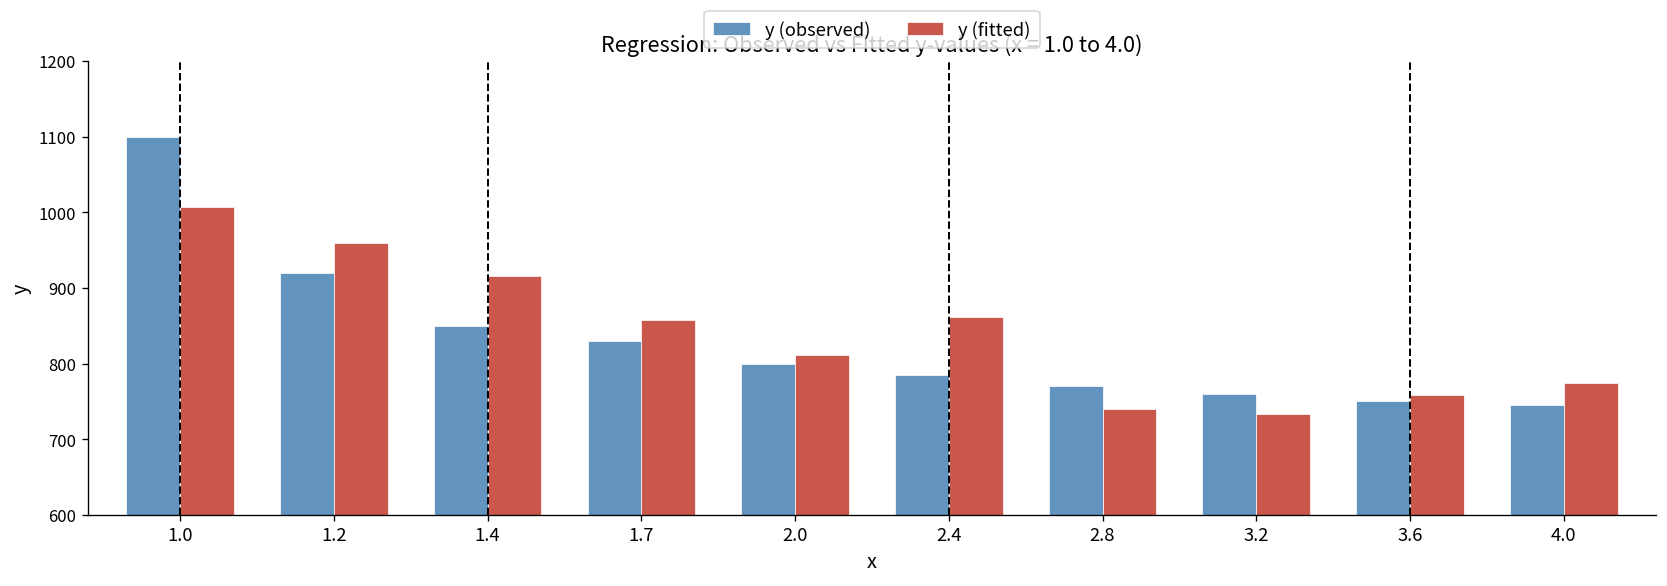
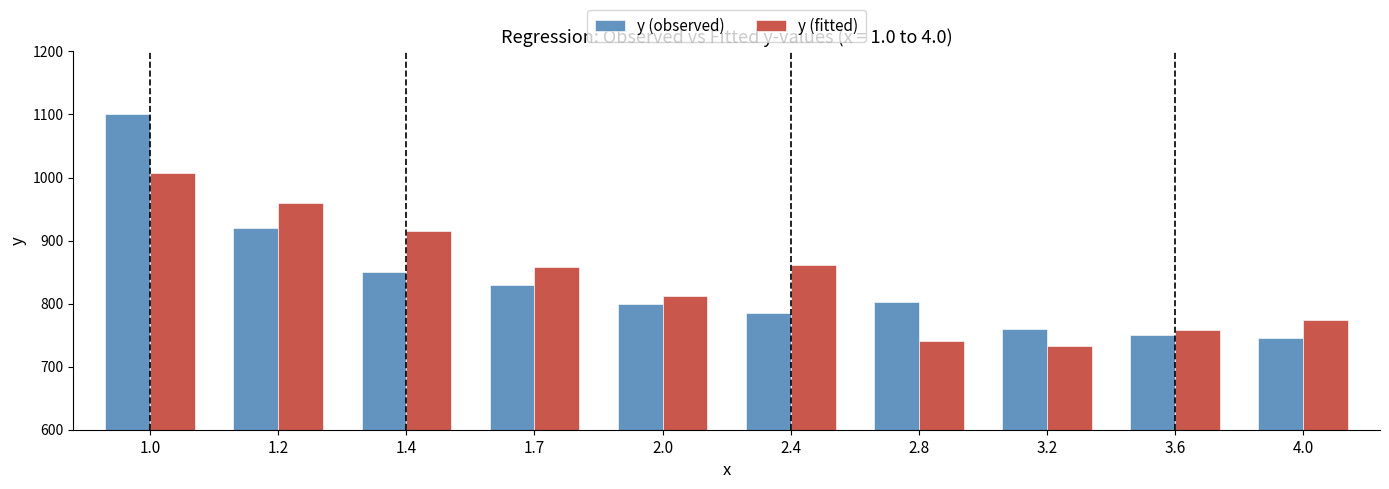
y (observed), 2.8: 770 -> 800
